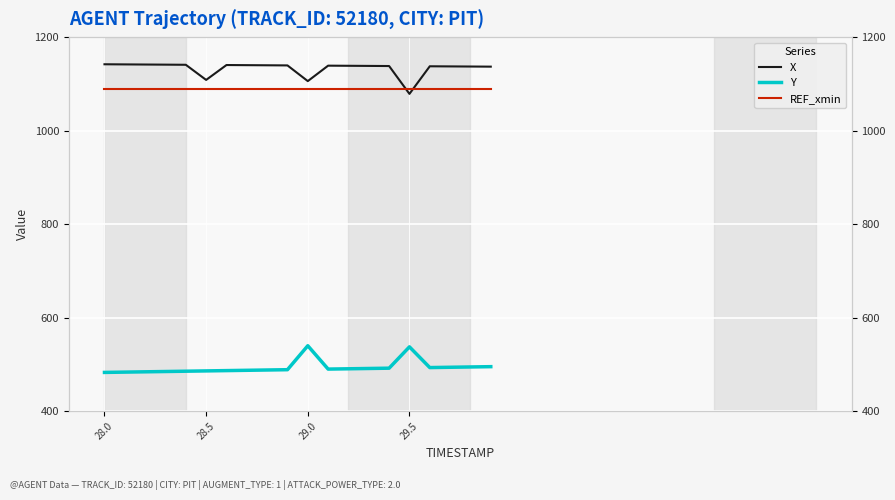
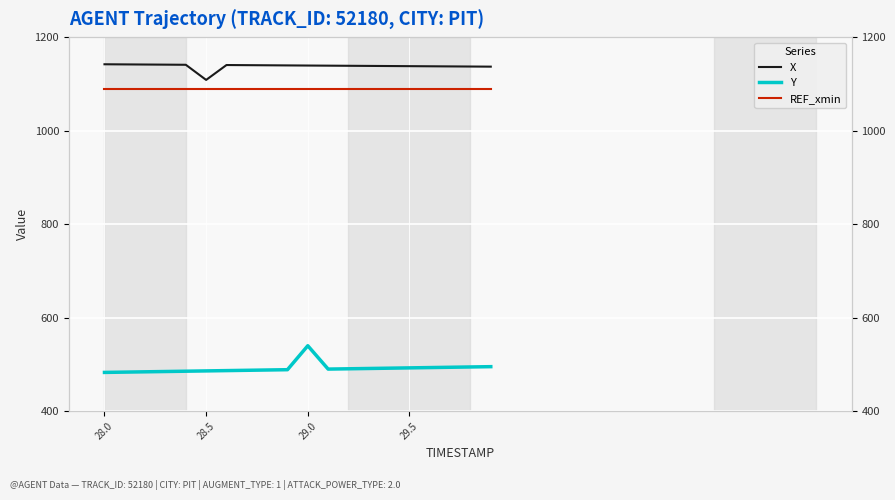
X, 29.0: 1110 -> 1140
X, 29.5: 1080 -> 1140
Y, 29.5: 540 -> 490
